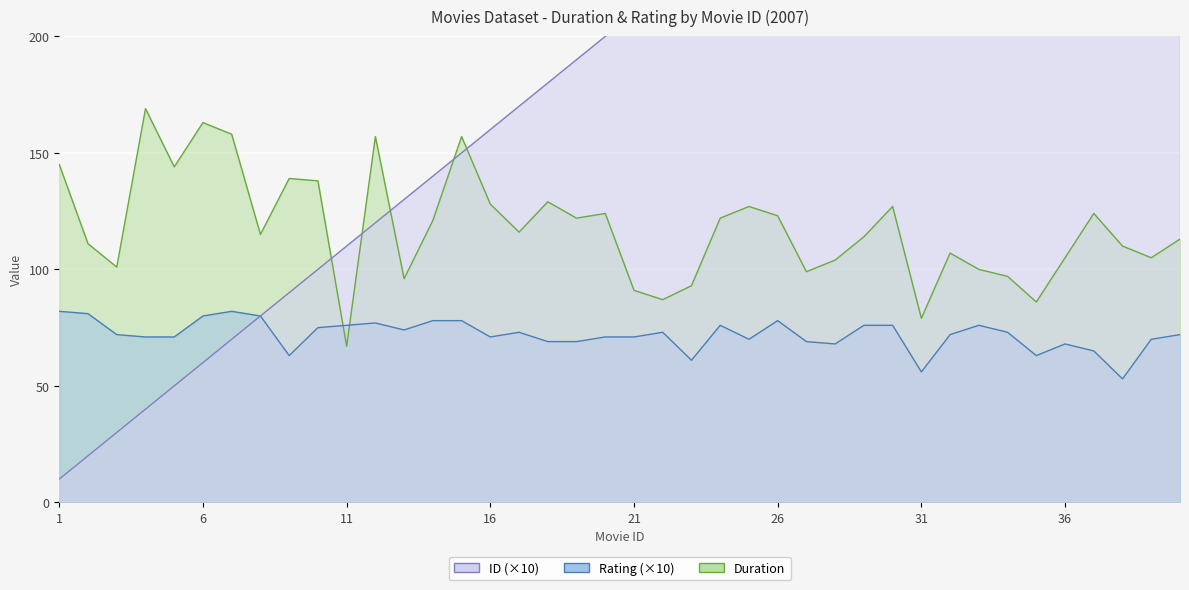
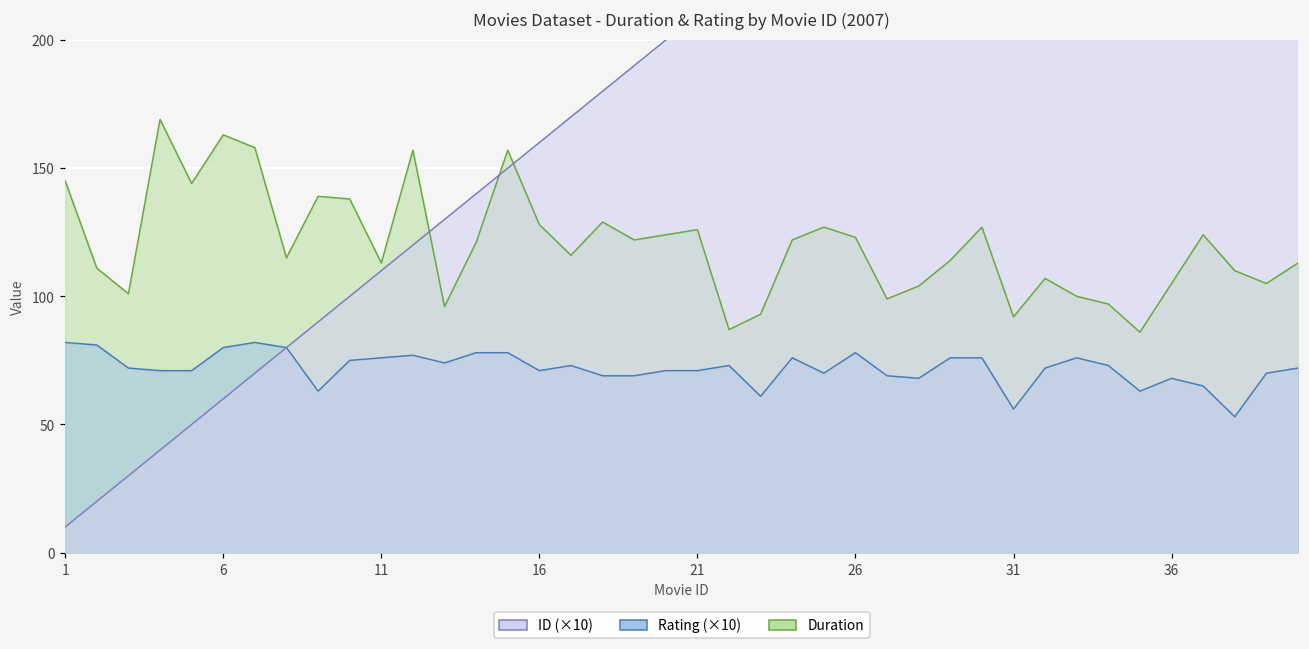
Duration, 11: 67 -> 113
Duration, 21: 91 -> 126
Duration, 31: 79 -> 92
